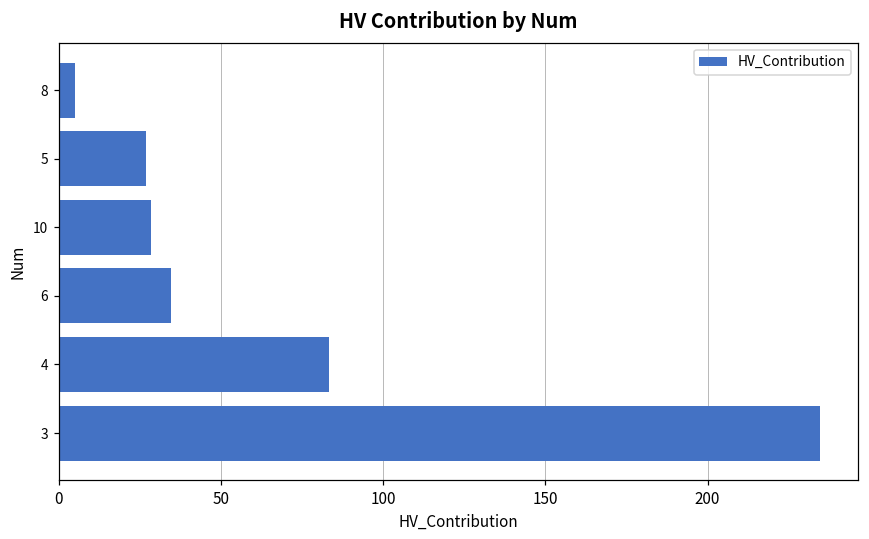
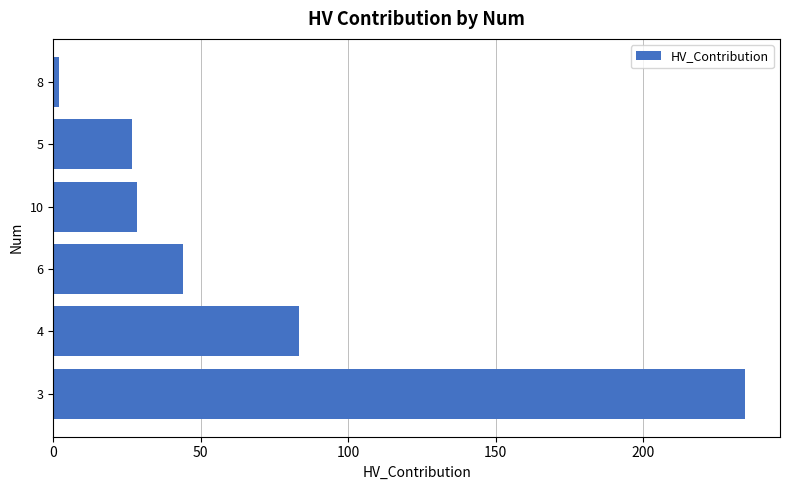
8: 5 -> 2
6: 35 -> 44
